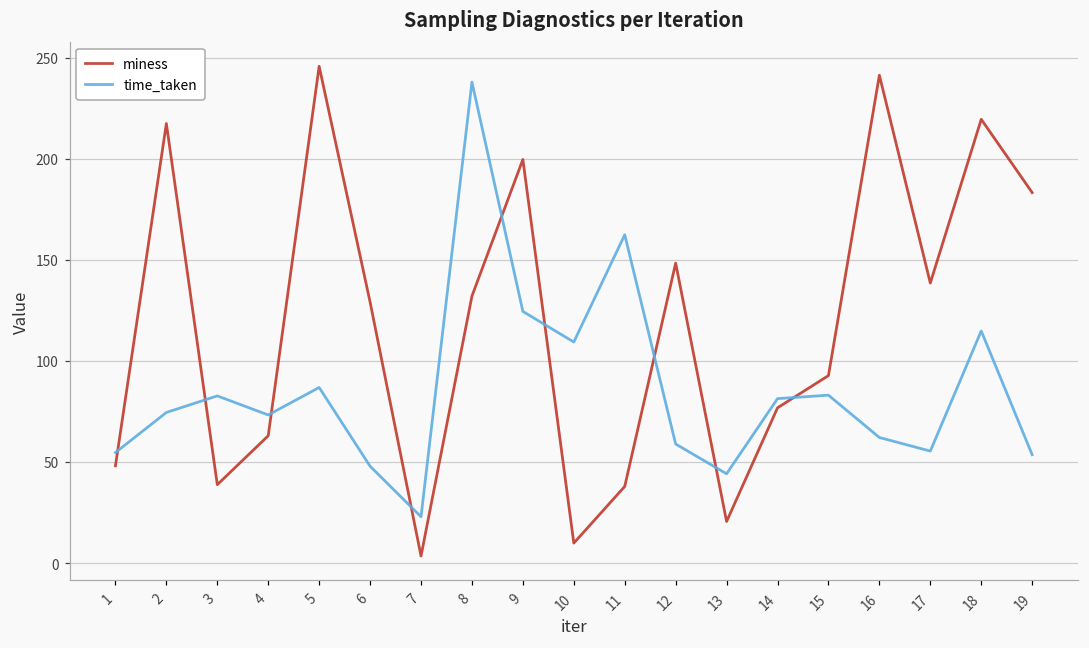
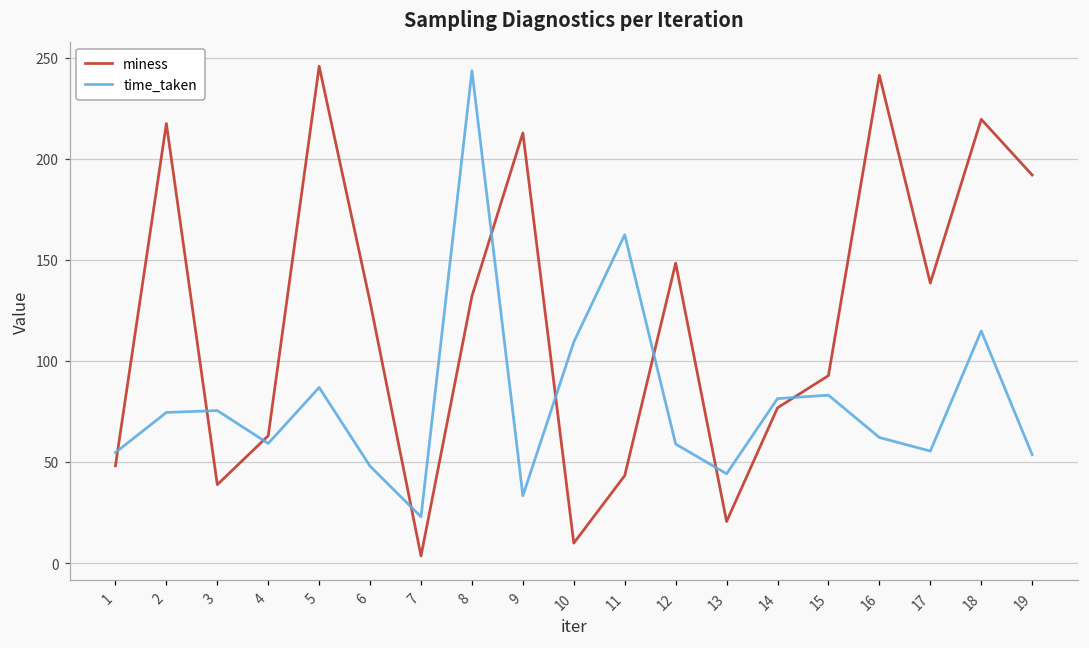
time_taken, 3: 83 -> 75
time_taken, 4: 73 -> 59
time_taken, 8: 238 -> 244
miness, 9: 200 -> 213
time_taken, 9: 124 -> 33
miness, 11: 38 -> 43
miness, 19: 183 -> 192
